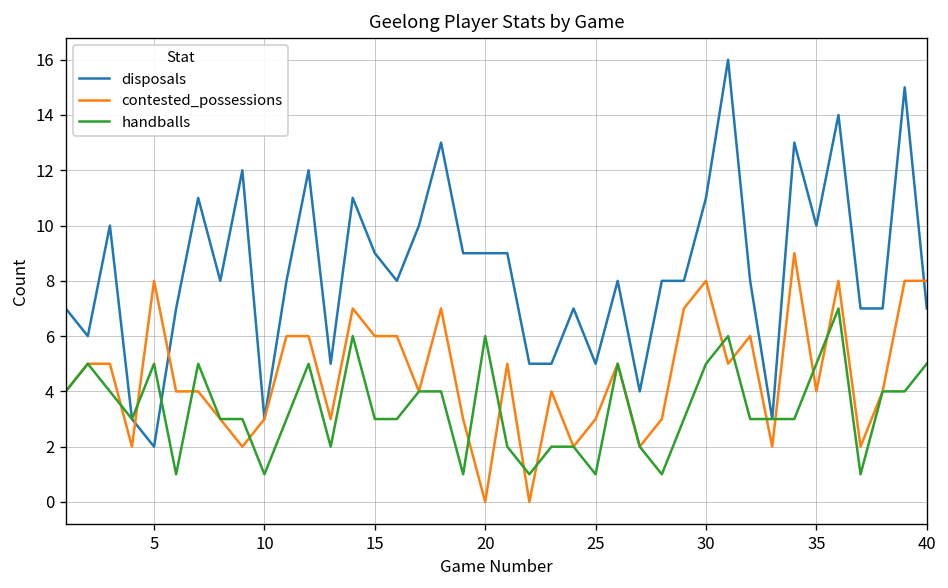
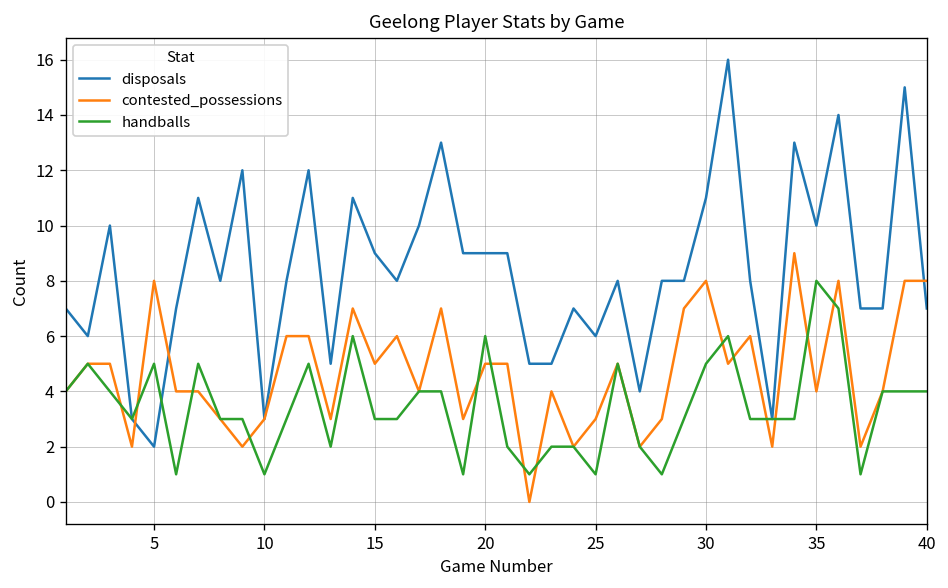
contested_possessions, 15: 6 -> 5
contested_possessions, 20: 0 -> 5
disposals, 25: 5 -> 6
handballs, 35: 5 -> 8
handballs, 40: 5 -> 4
